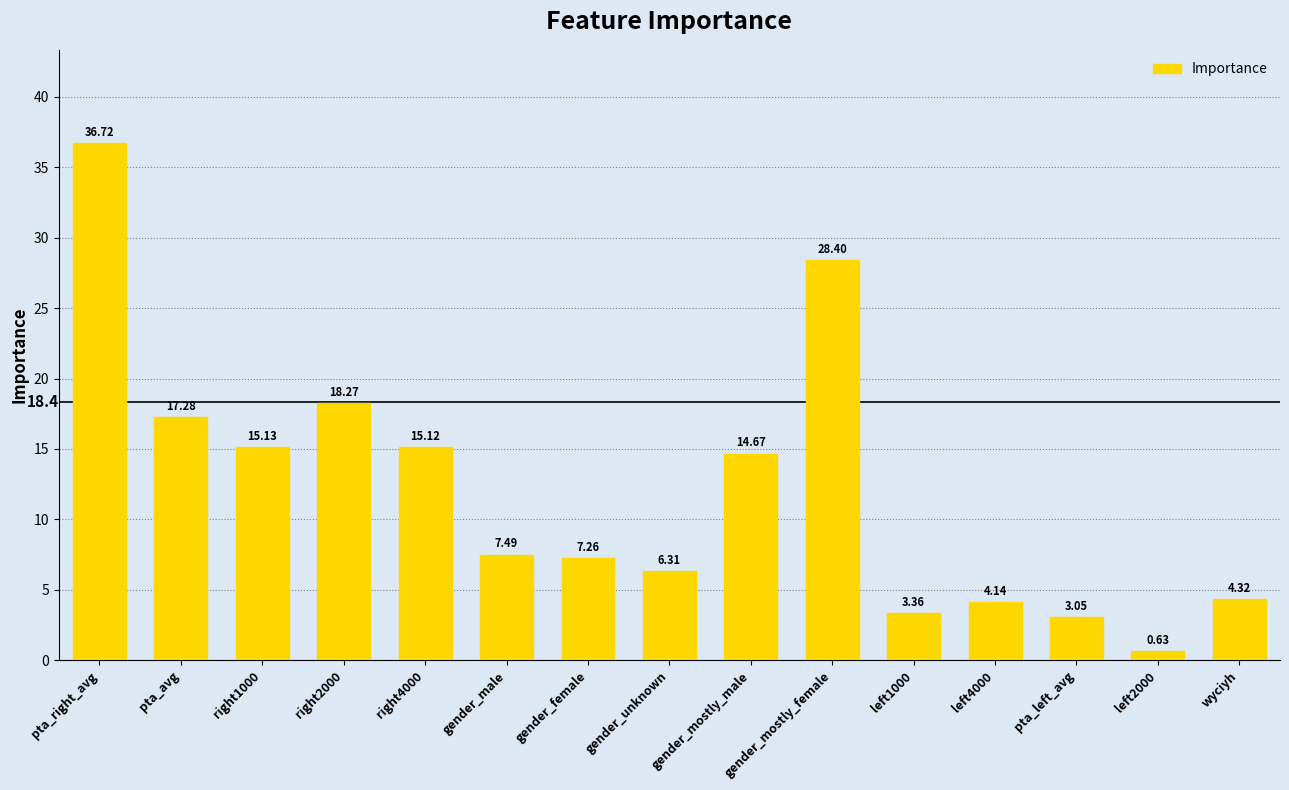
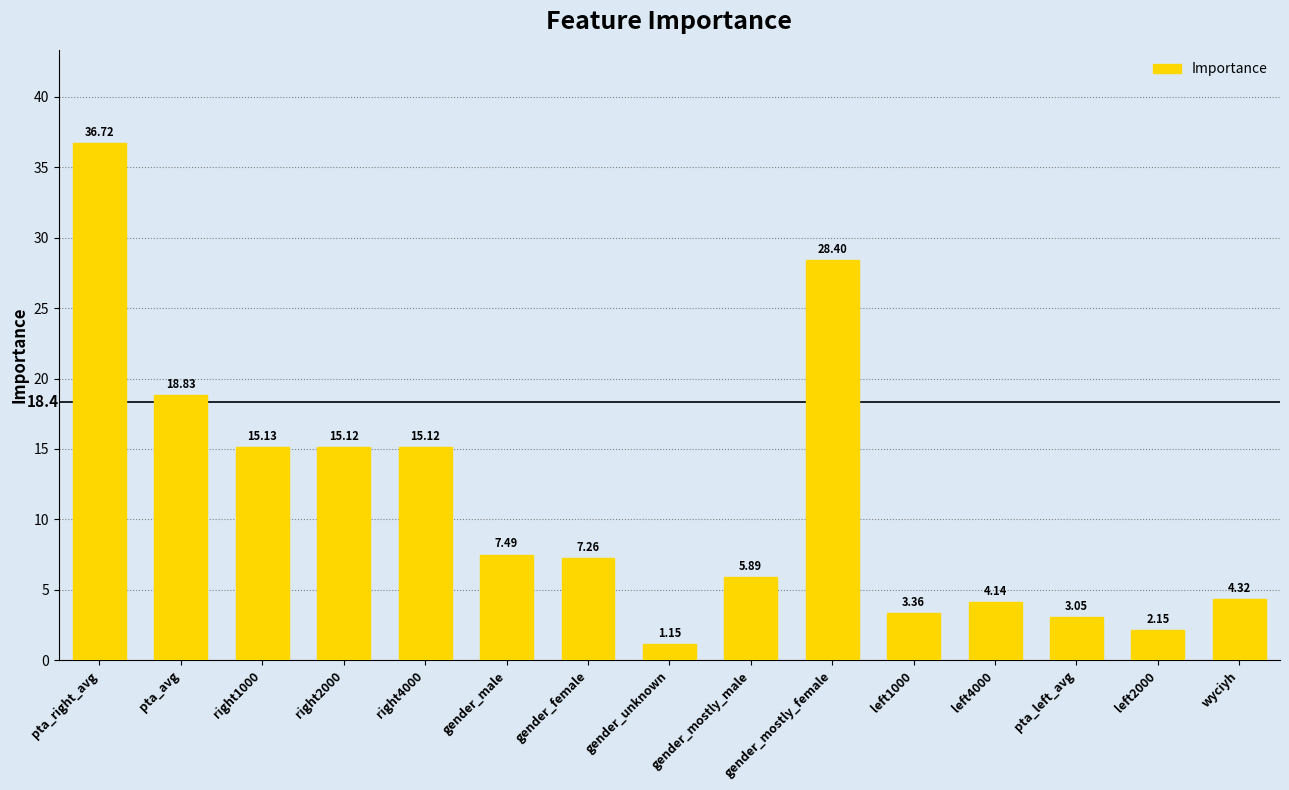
pta_avg: 17.28 -> 18.83
right2000: 18.27 -> 15.12
gender_unknown: 6.31 -> 1.15
gender_mostly_male: 14.67 -> 5.89
left2000: 0.63 -> 2.15
